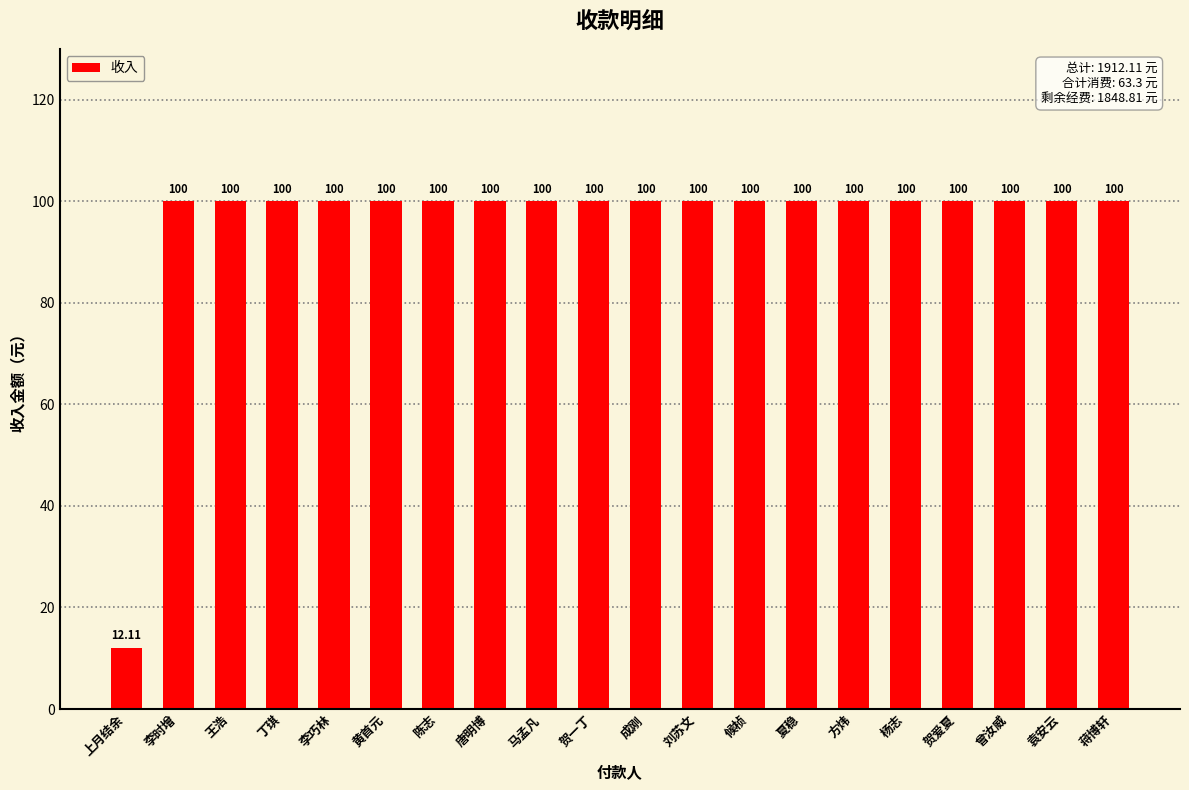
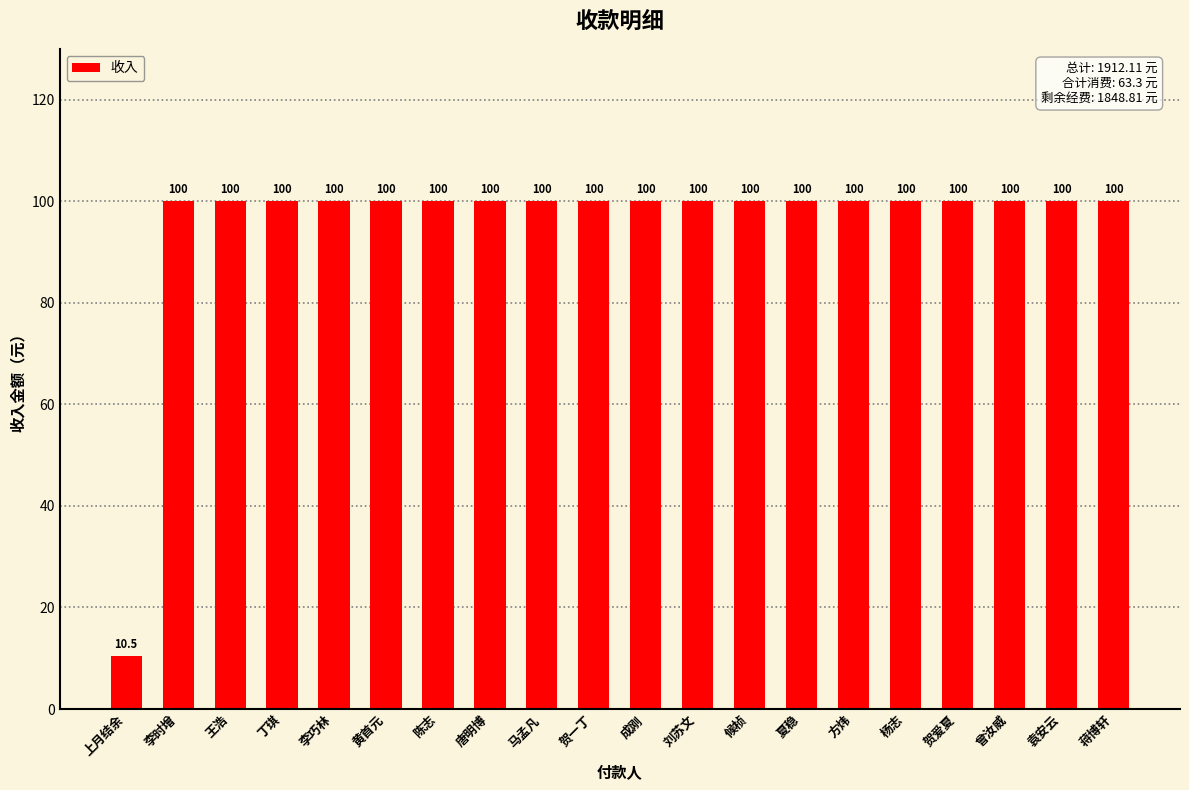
上月结余: 12.11 -> 10.5
